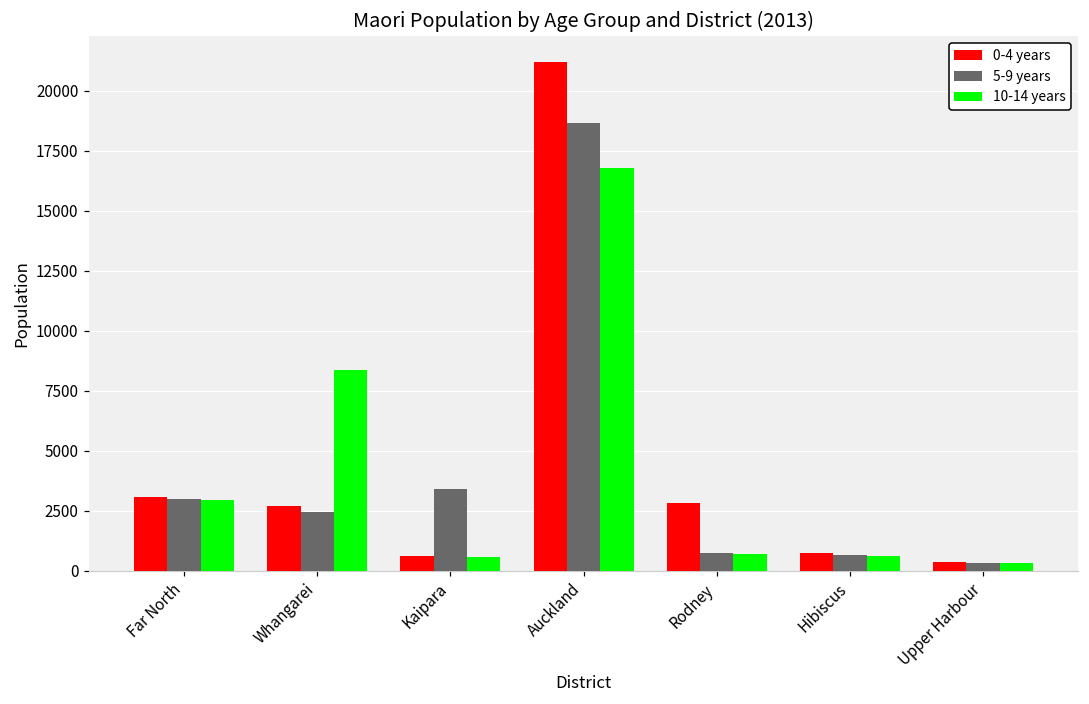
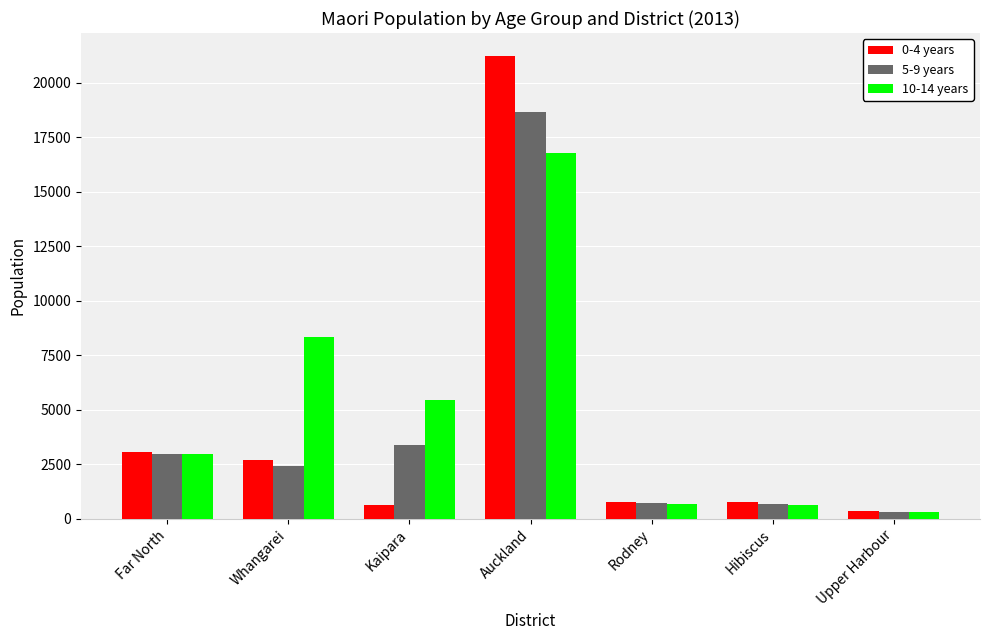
10-14 years, Kaipara: 600 -> 5500
0-4 years, Rodney: 2800 -> 800
